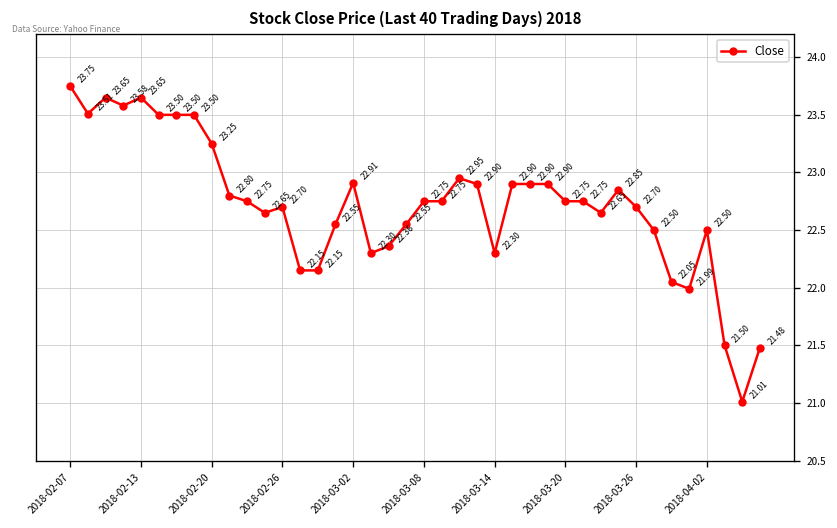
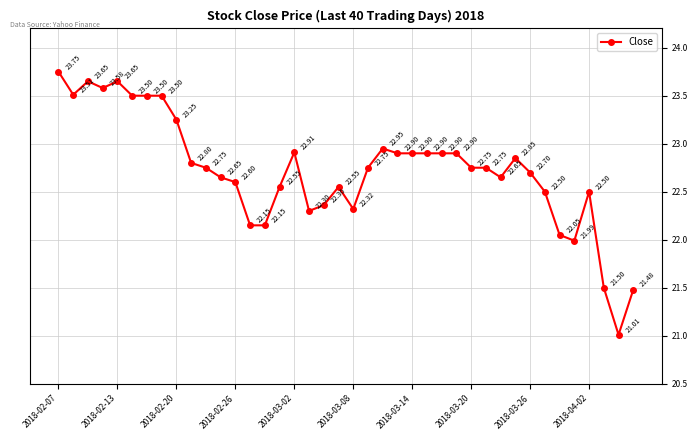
2018-02-26: 22.70 -> 22.60
2018-03-08: 22.75 -> 22.32
2018-03-14: 22.30 -> 22.90
